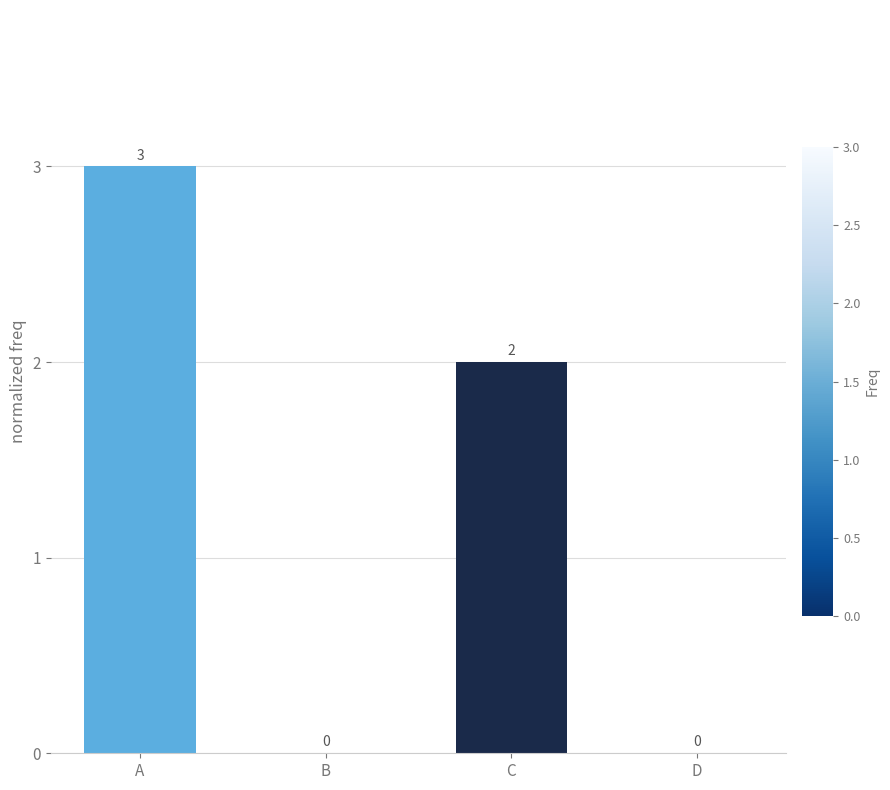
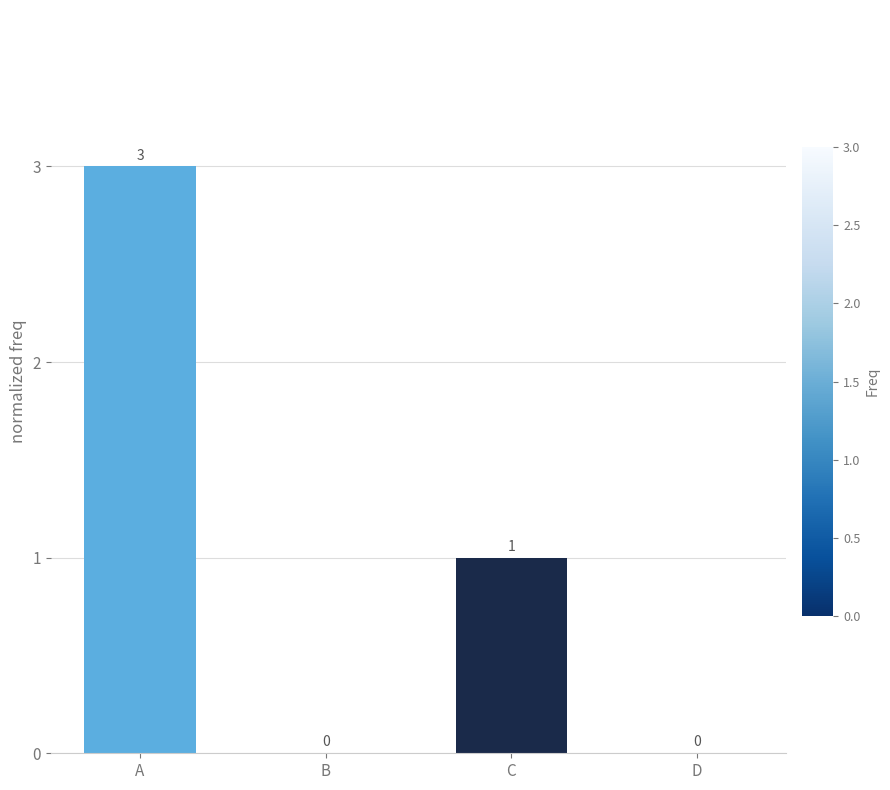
C: 2 -> 1
